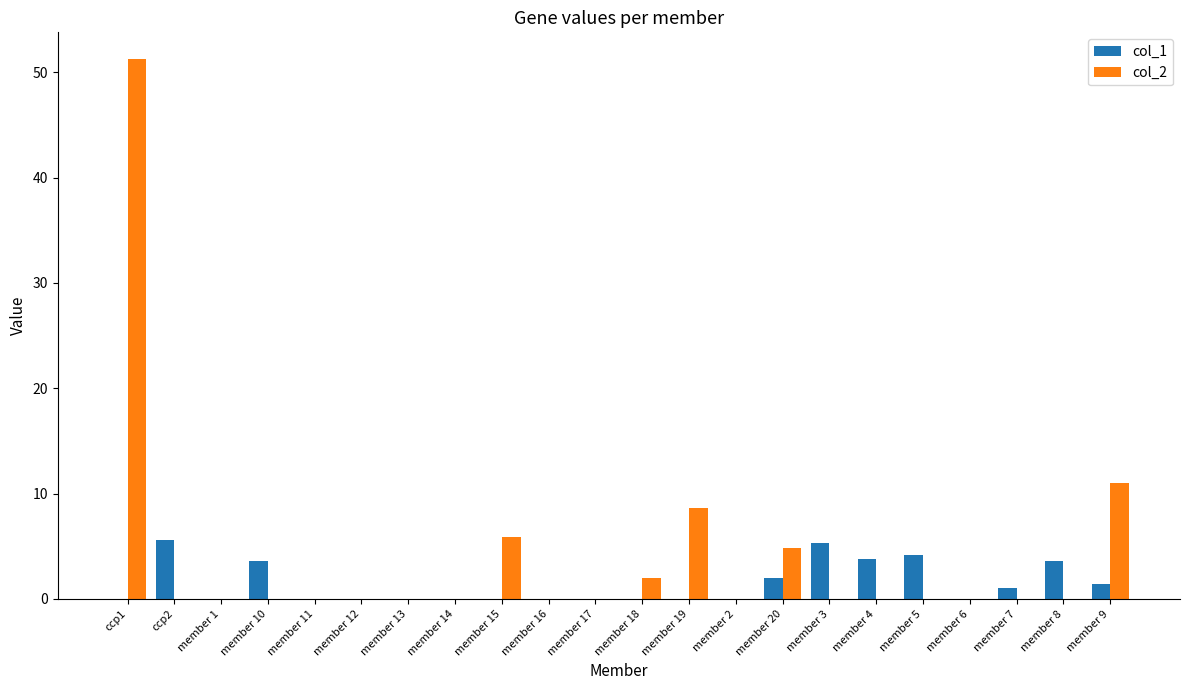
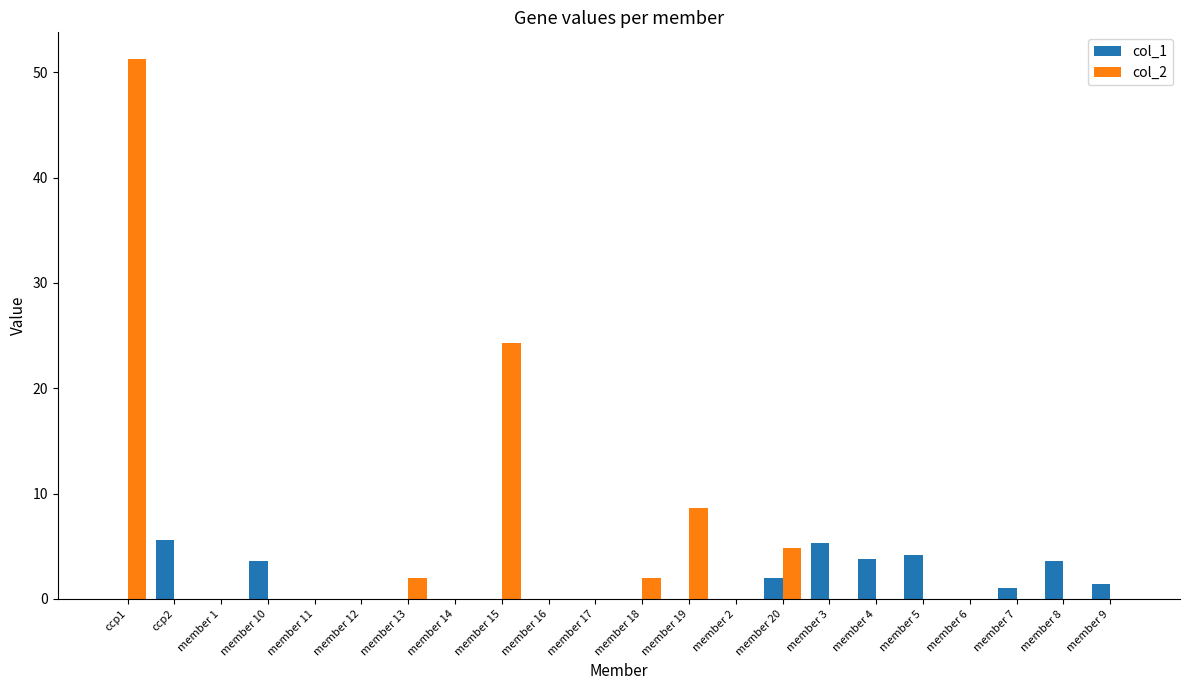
col_2, member 13: 0 -> 2
col_2, member 15: 5.9 -> 24.3
col_2, member 9: 11 -> 0
